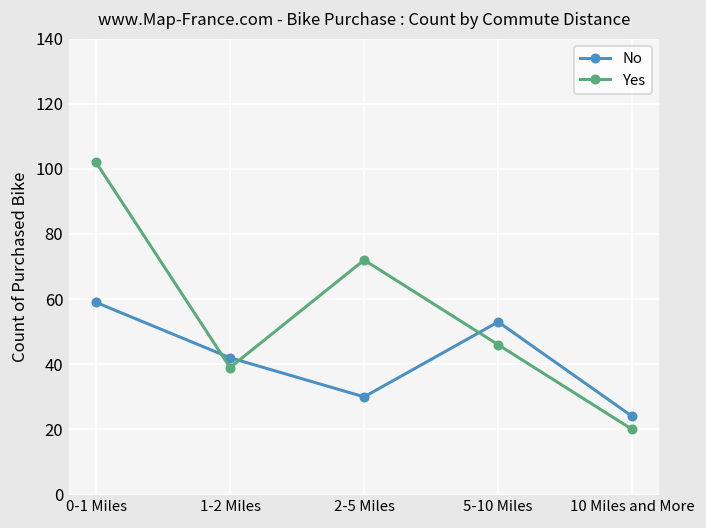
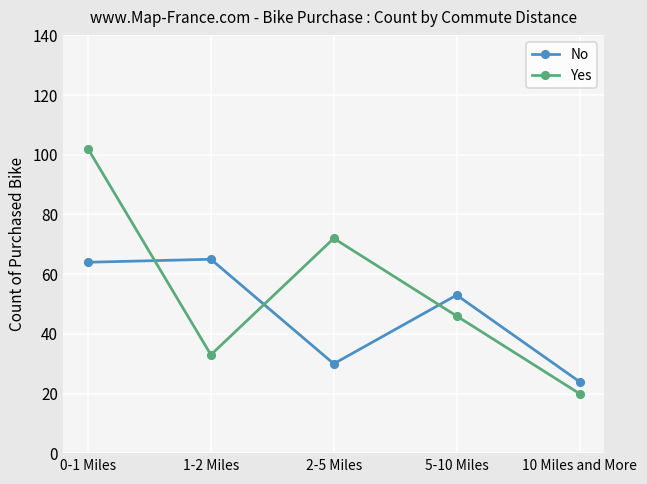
No, 0-1 Miles: 59 -> 64
No, 1-2 Miles: 42 -> 65
Yes, 1-2 Miles: 39 -> 33
